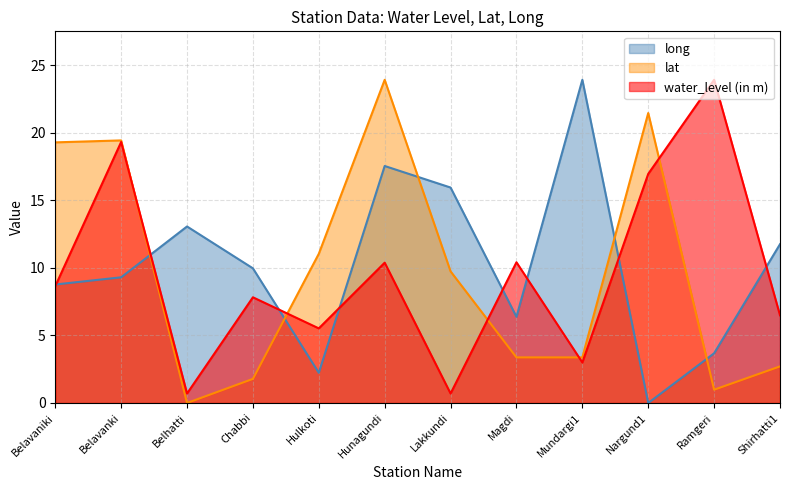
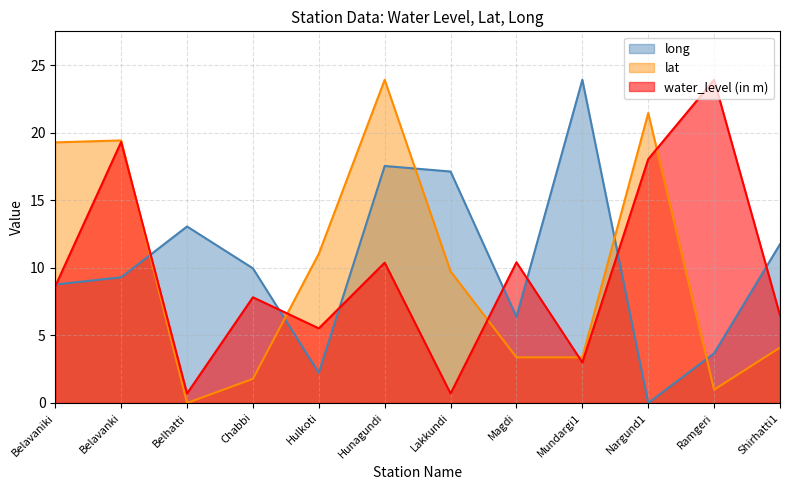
long, Lakkundi: 15.9 -> 17.1
water_level (in m), Nargund1: 17.0 -> 18.0
lat, Shirhatti1: 2.7 -> 4.1
